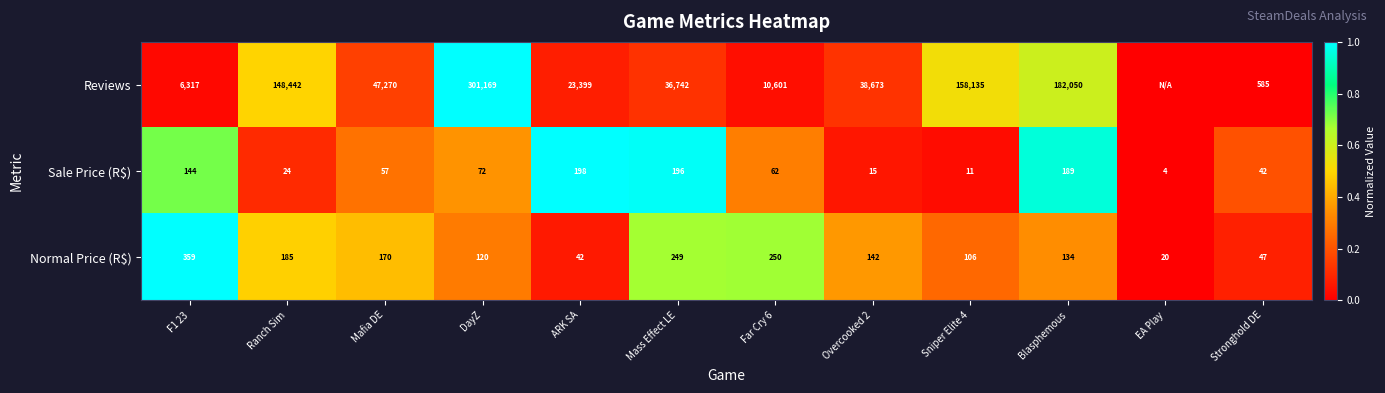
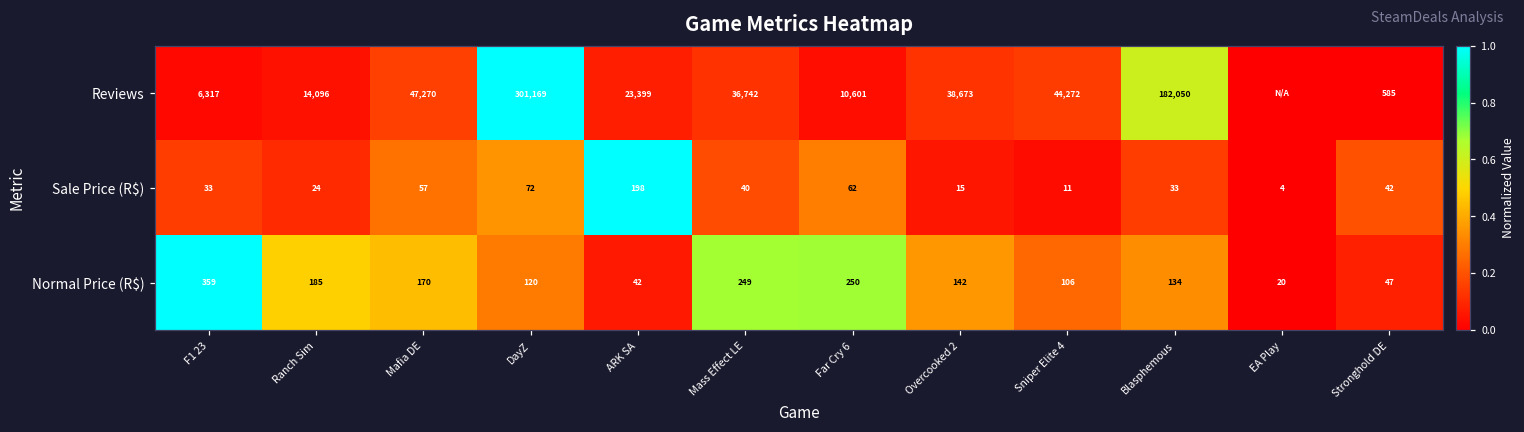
Reviews, Ranch Sim: 148,442 -> 14,096
Reviews, Sniper Elite 4: 158,135 -> 44,272
Sale Price (R$), F1 23: 144 -> 33
Sale Price (R$), Mass Effect LE: 196 -> 40
Sale Price (R$), Blasphemous: 189 -> 33
